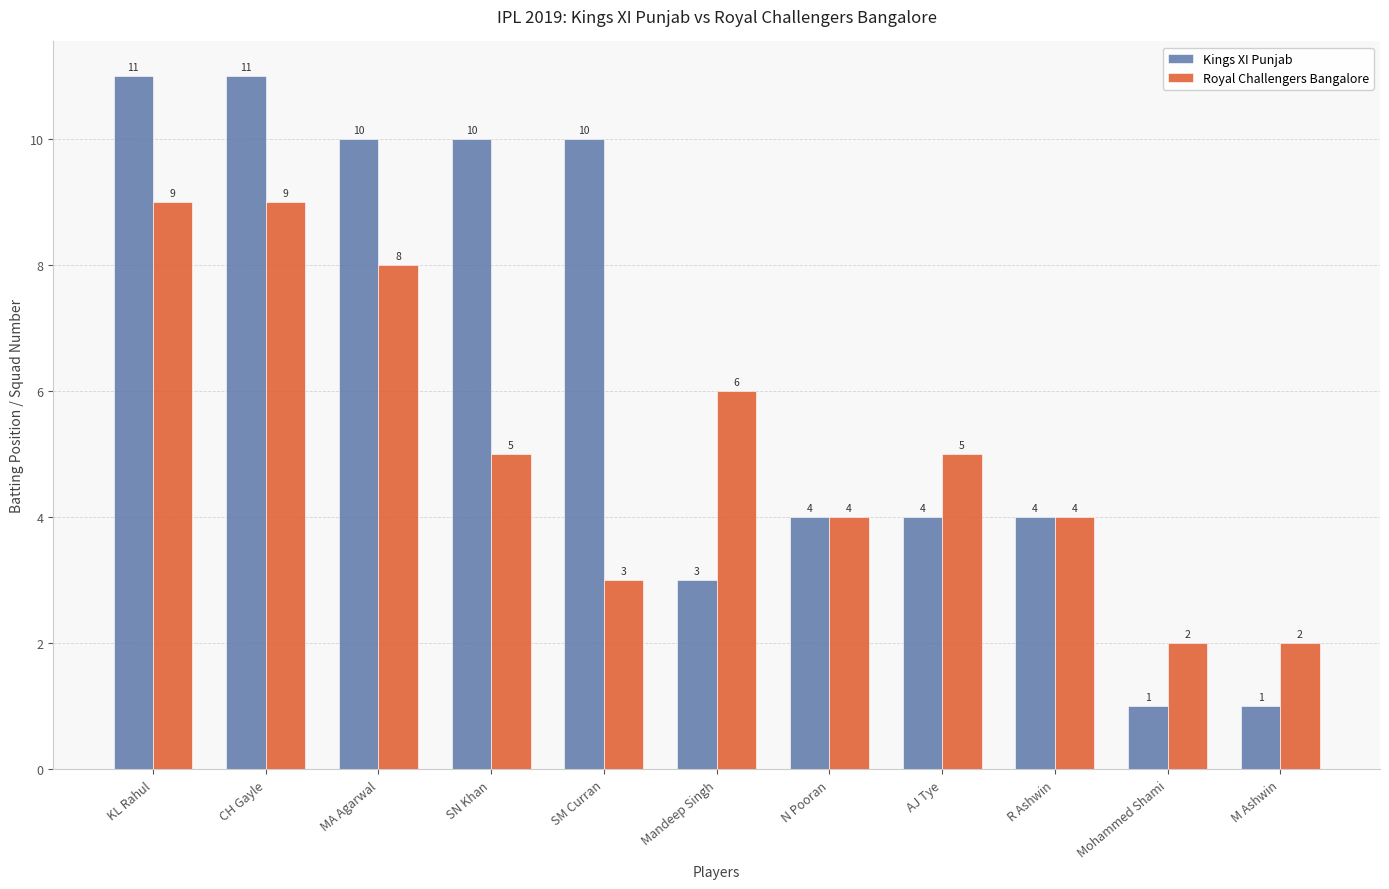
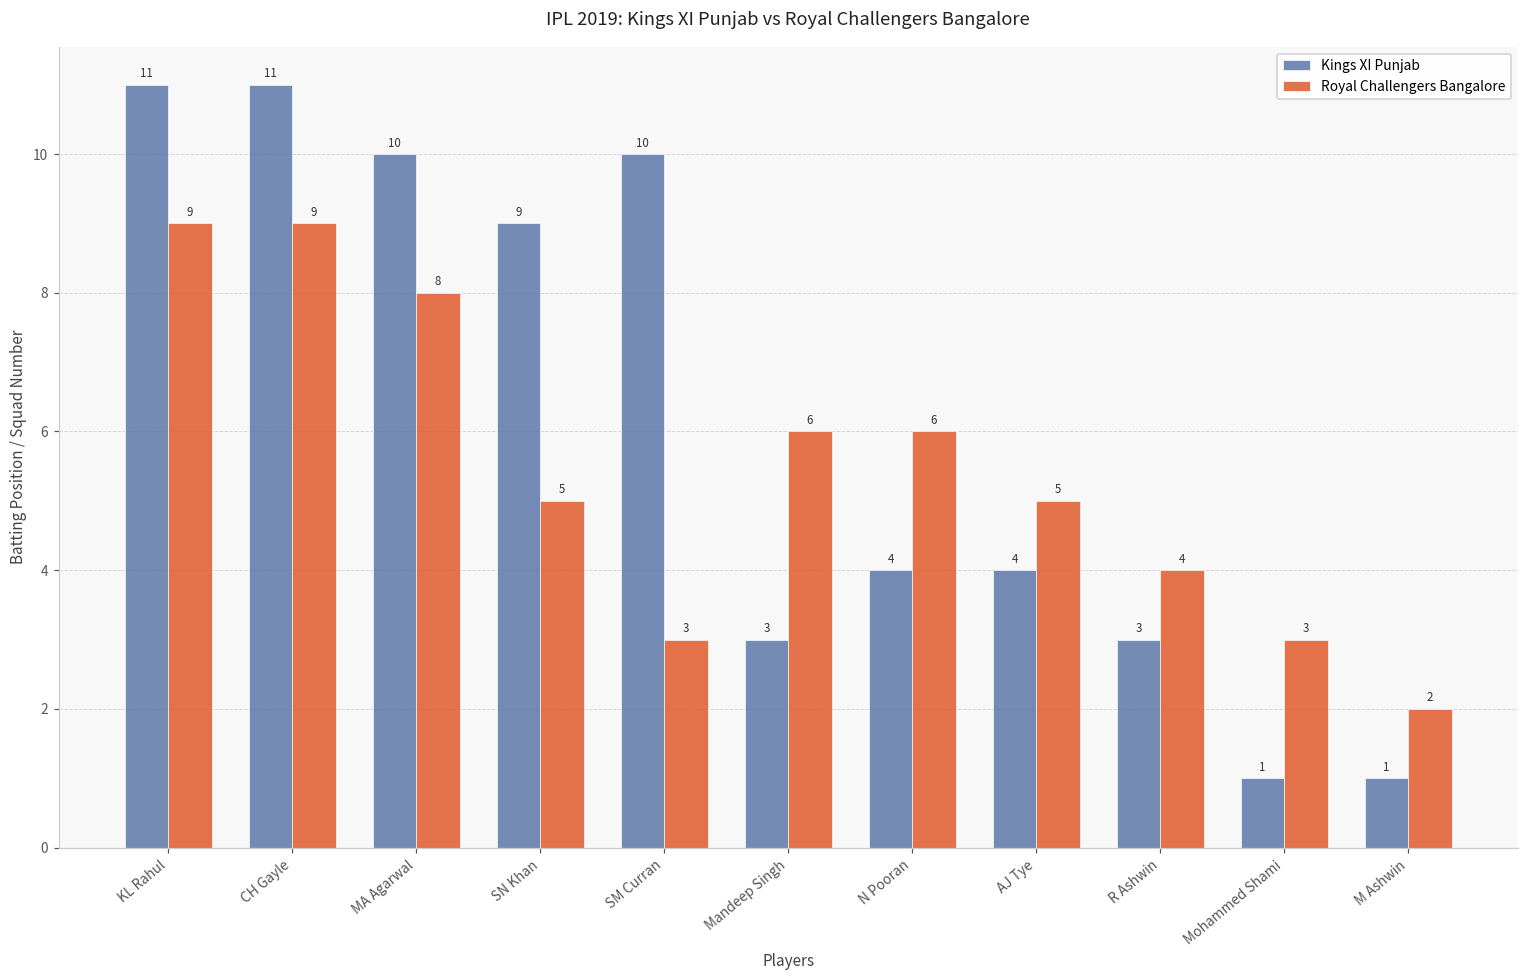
Kings XI Punjab, SN Khan: 10 -> 9
Royal Challengers Bangalore, N Pooran: 4 -> 6
Kings XI Punjab, R Ashwin: 4 -> 3
Royal Challengers Bangalore, Mohammed Shami: 2 -> 3
